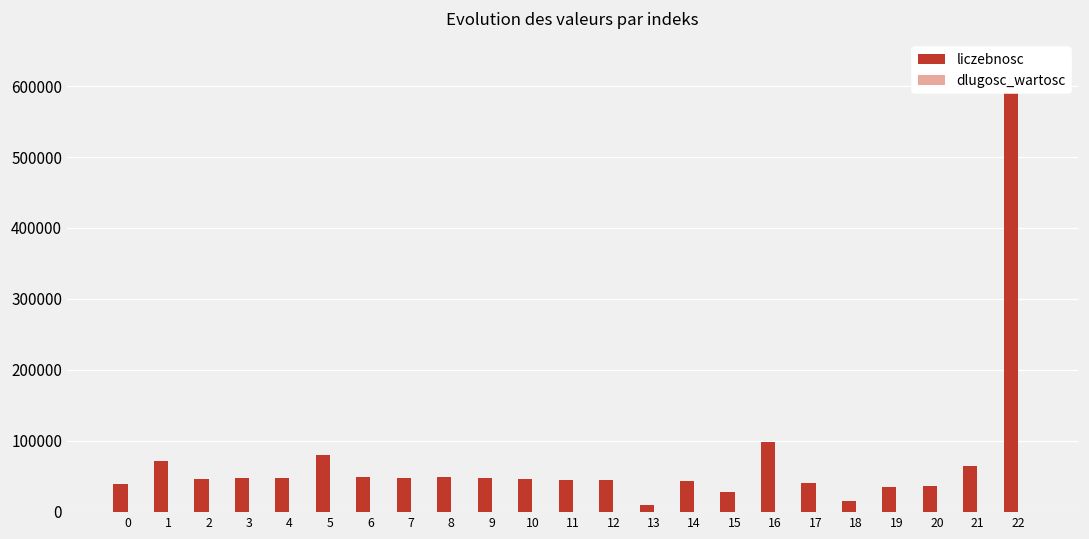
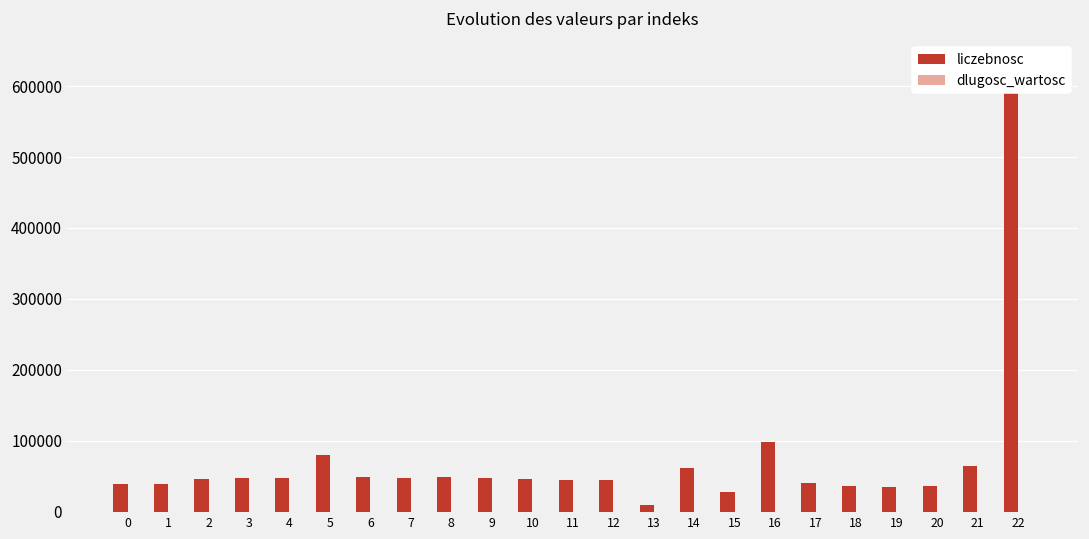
liczebnosc, 1: 70000 -> 40000
liczebnosc, 14: 40000 -> 60000
liczebnosc, 18: 10000 -> 40000
